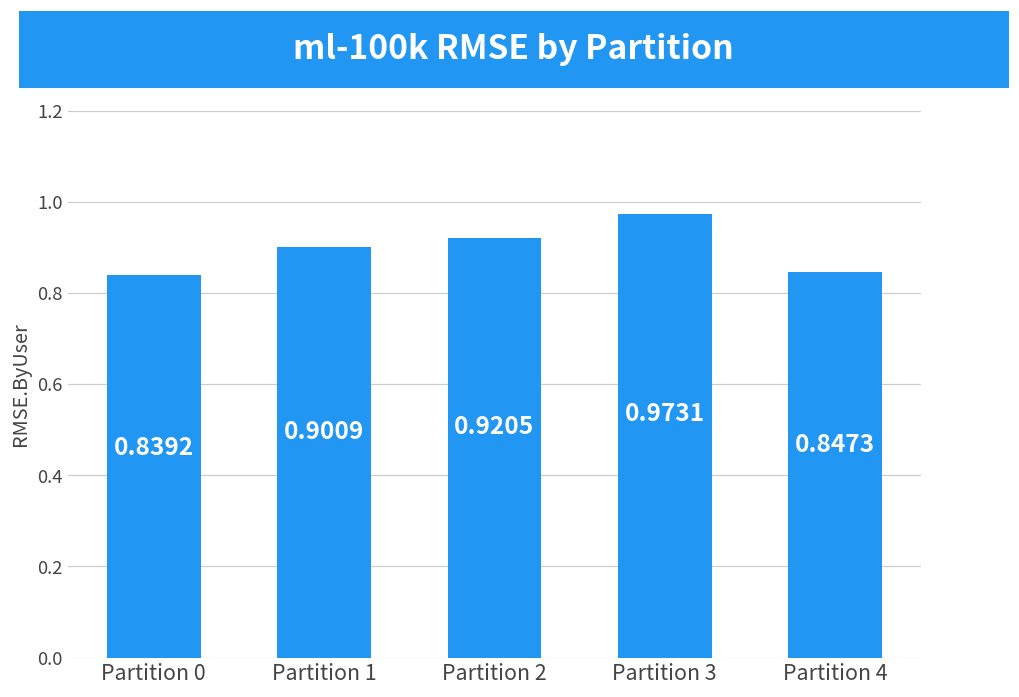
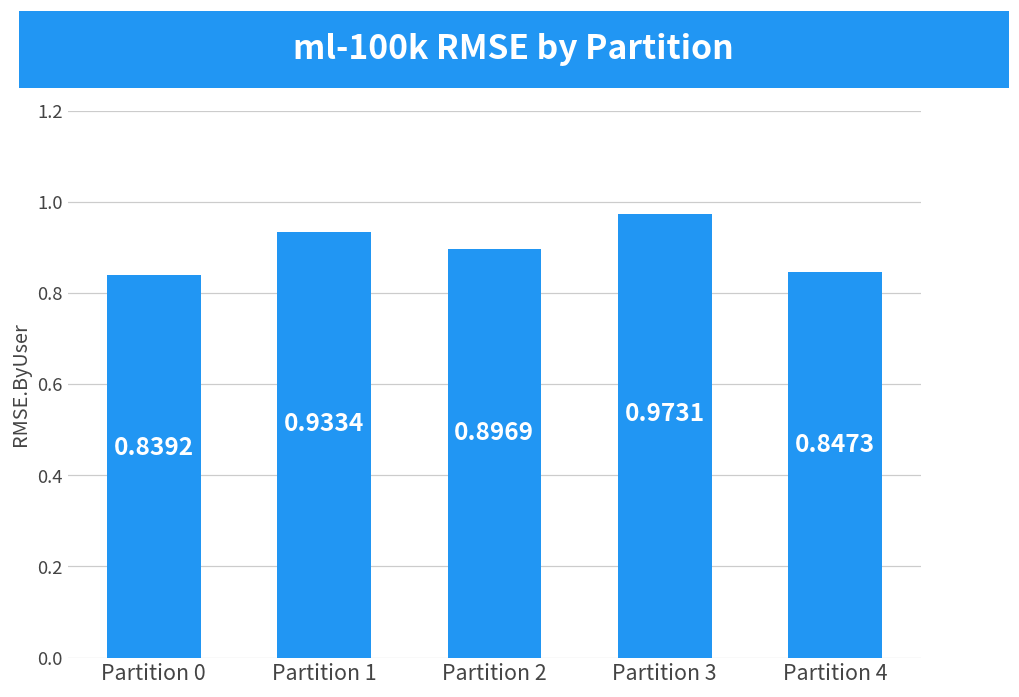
Partition 1: 0.9009 -> 0.9334
Partition 2: 0.9205 -> 0.8969
